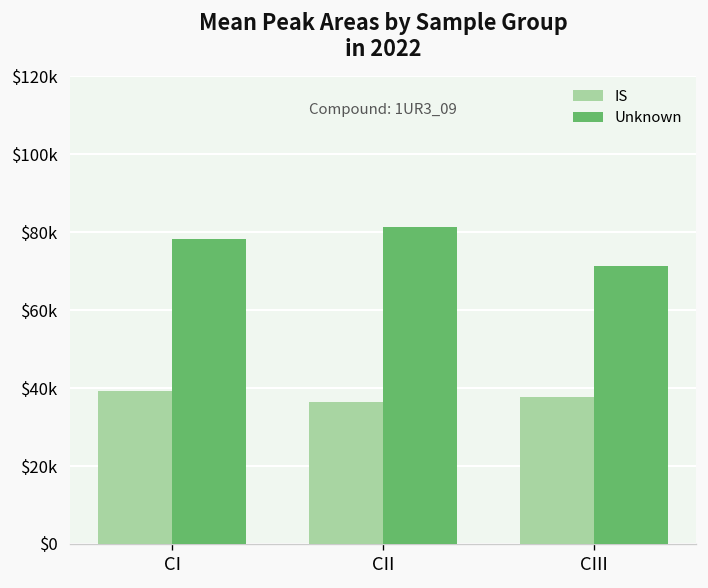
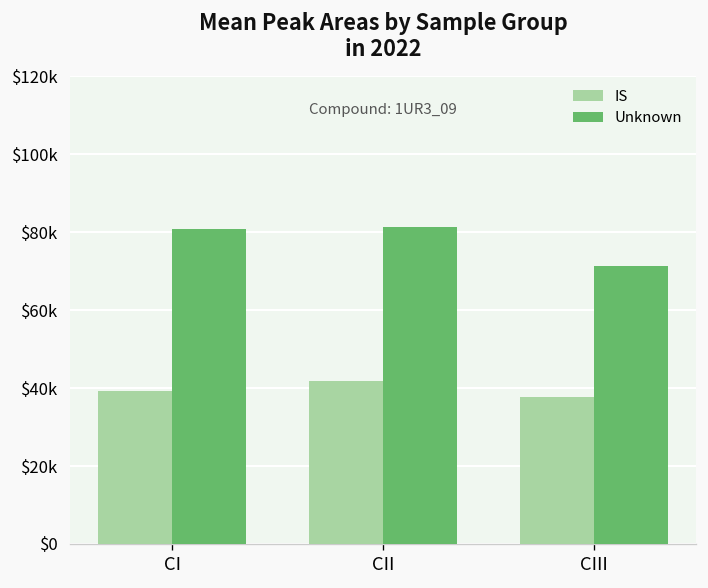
Unknown, CI: $78000 -> $81000
IS, CII: $36000 -> $42000
